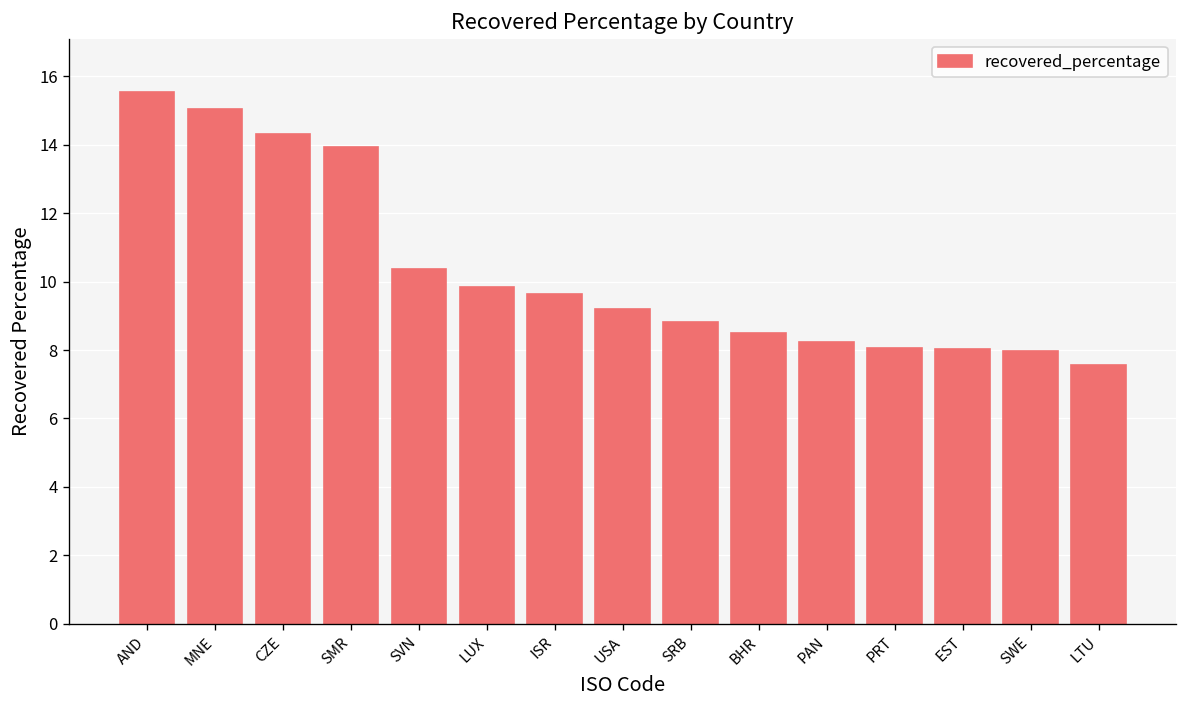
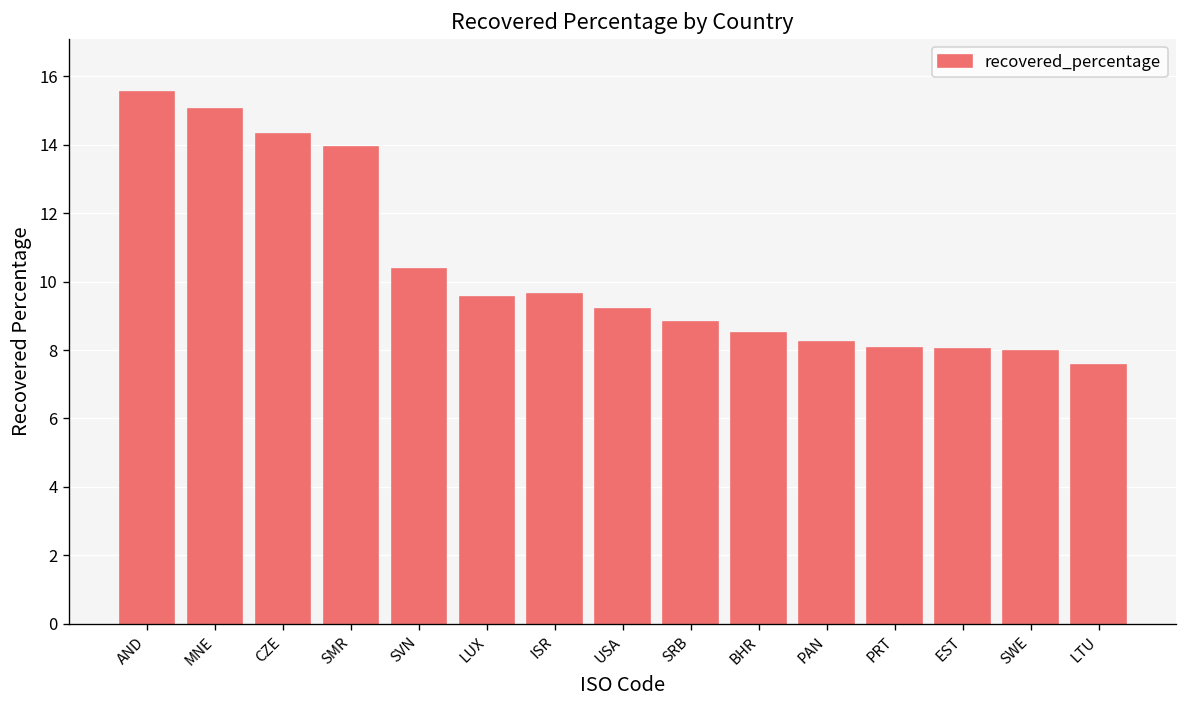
LUX: 9.8 -> 9.5
